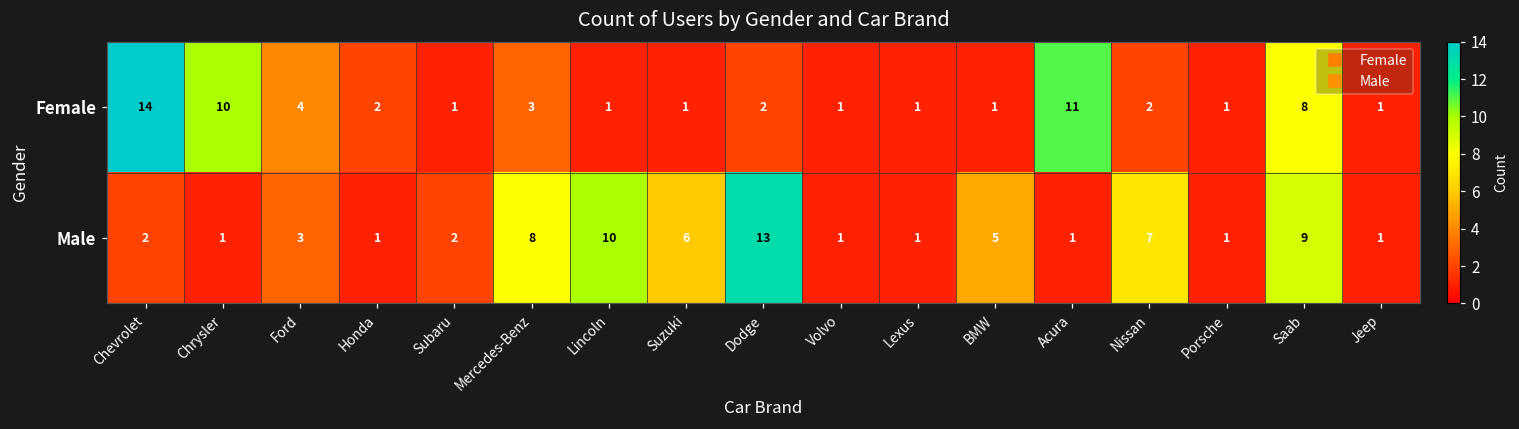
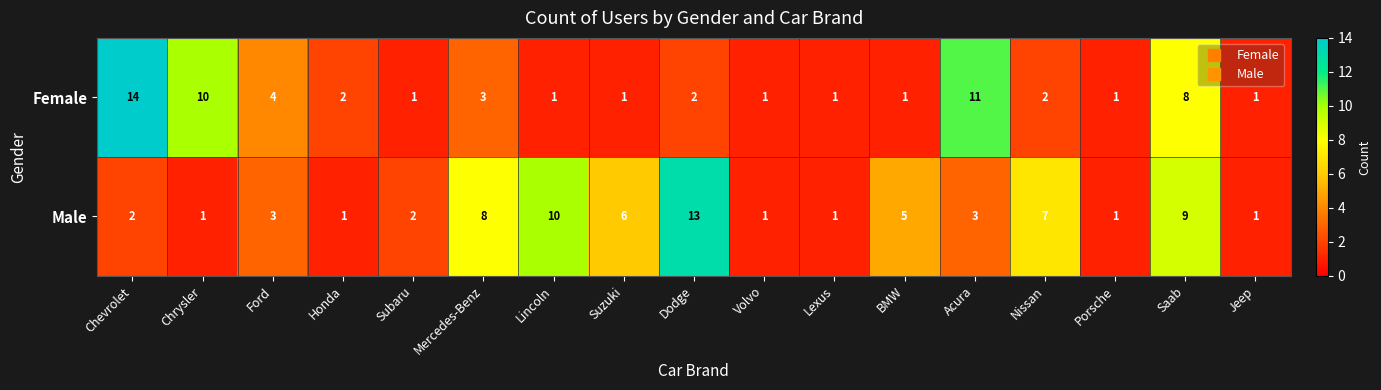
Male, Acura: 1 -> 3
